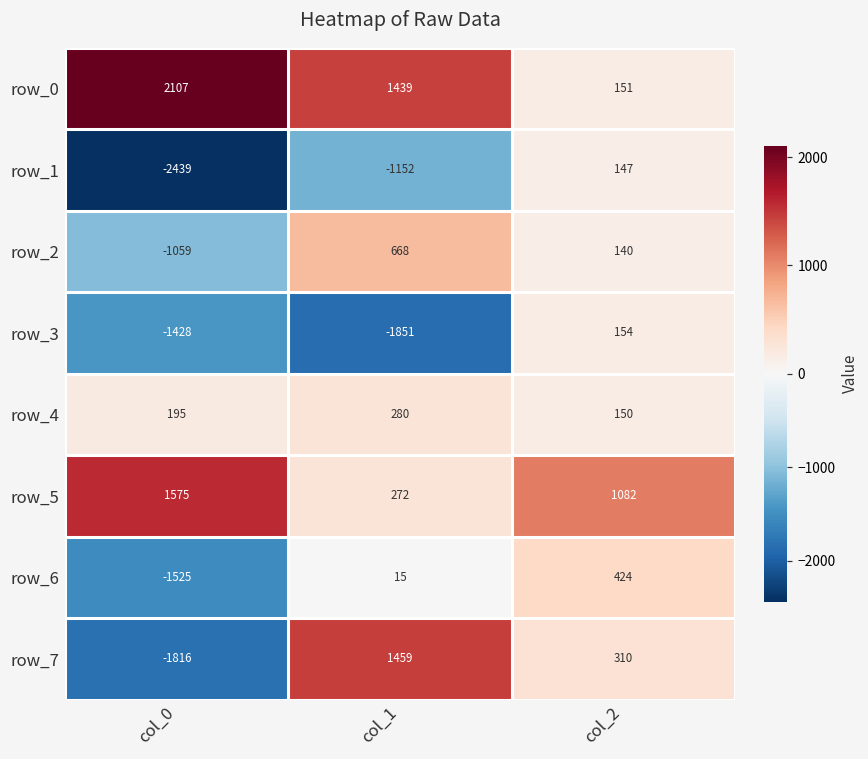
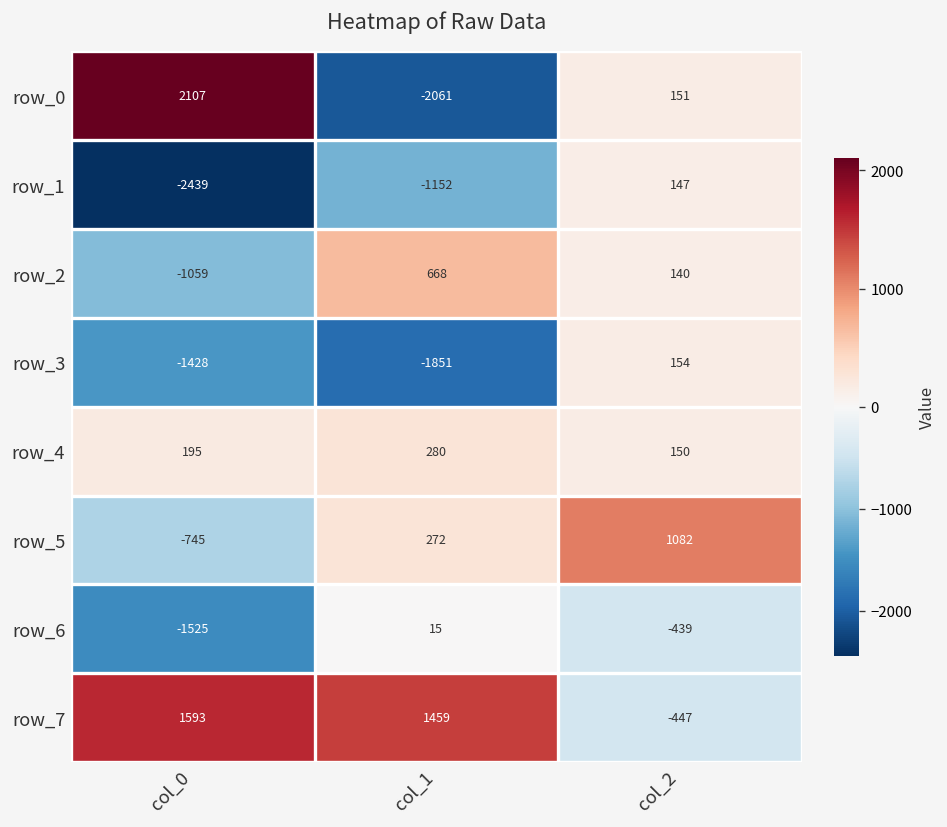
row_0, col_1: 1439 -> -2061
row_5, col_0: 1575 -> -745
row_6, col_2: 424 -> -439
row_7, col_0: -1816 -> 1593
row_7, col_2: 310 -> -447
